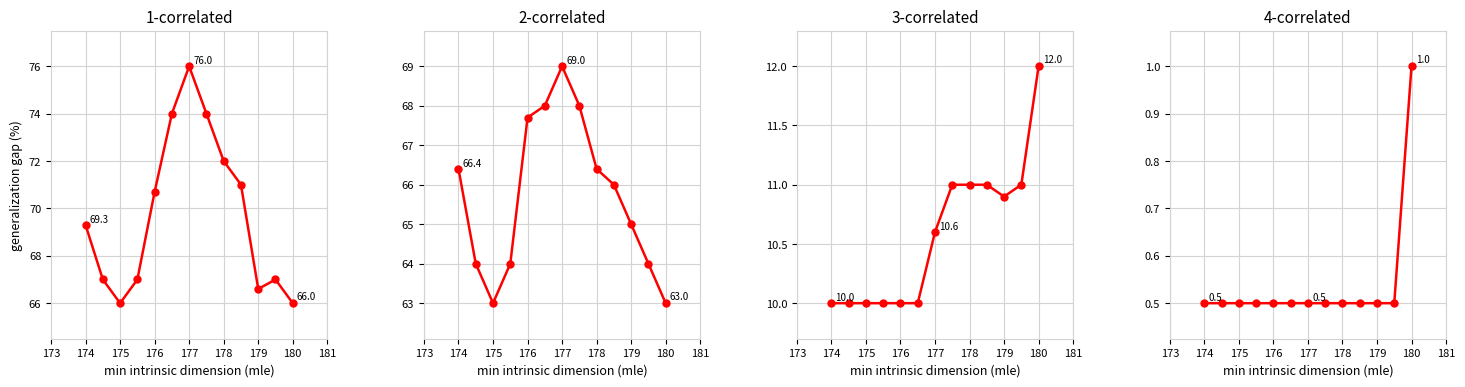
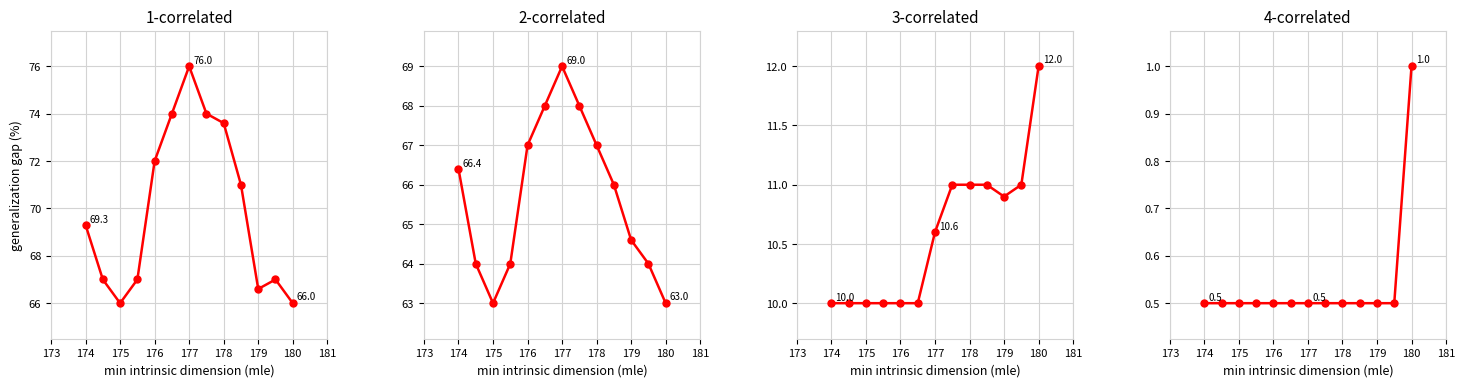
1-correlated, 176: 70.7 -> 72.0
1-correlated, 178: 72.0 -> 73.6
2-correlated, 176: 67.7 -> 67.0
2-correlated, 178: 66.4 -> 67.0
2-correlated, 179: 65.0 -> 64.6
